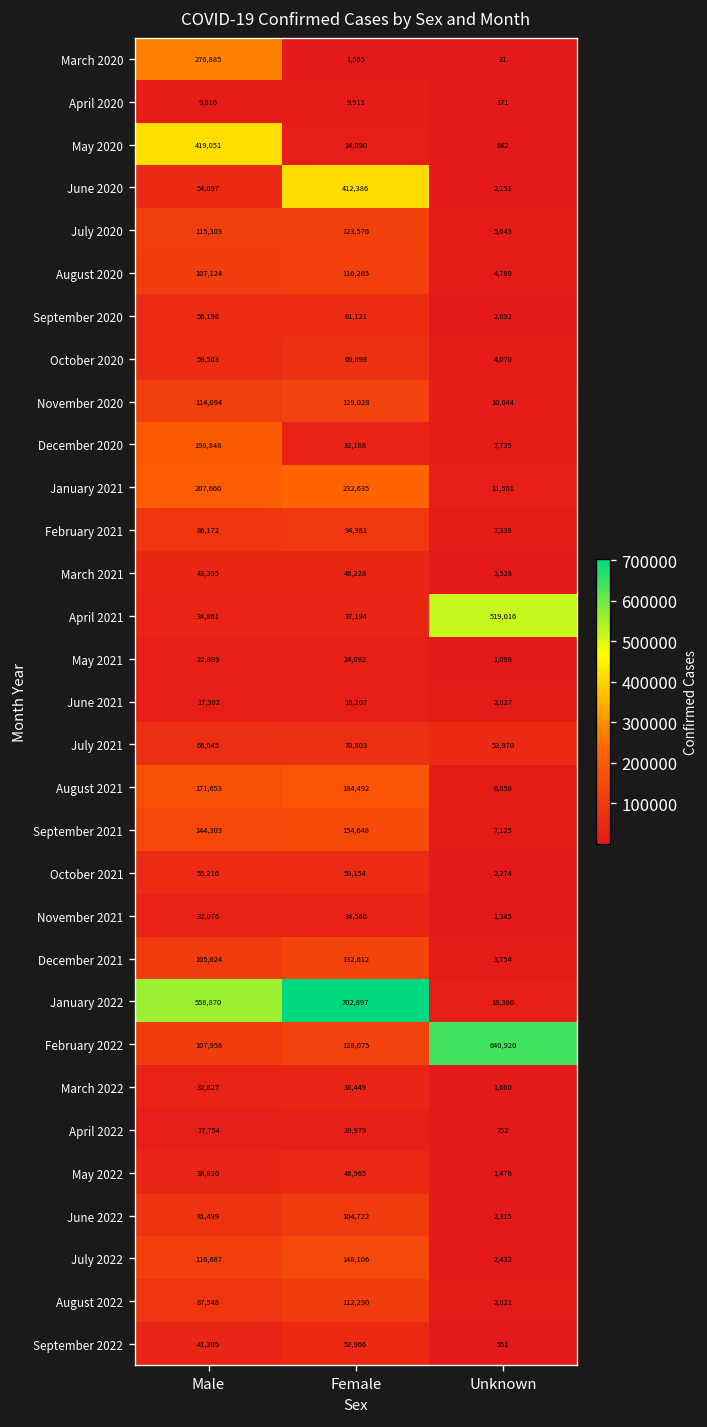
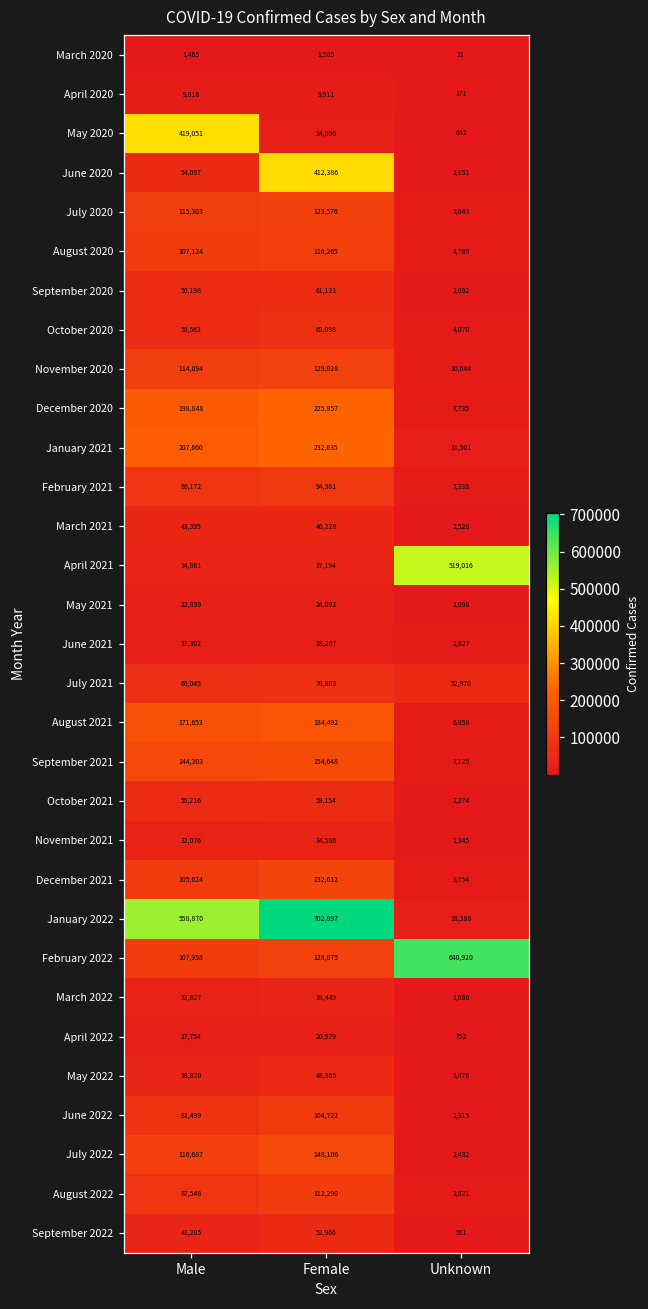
March 2020, Male: 276,885 -> 1,465
December 2020, Female: 32,188 -> 225,857
